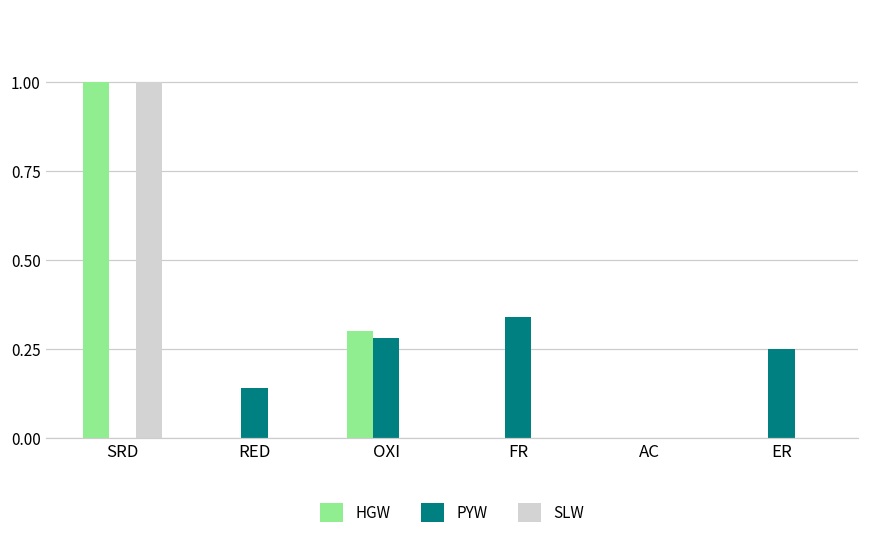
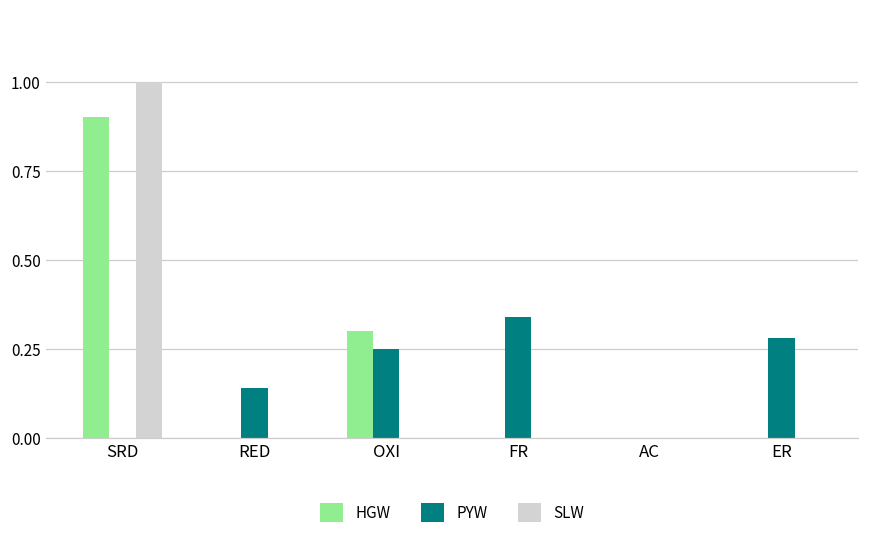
HGW, SRD: 1.0 -> 0.9
PYW, OXI: 0.28 -> 0.25
PYW, ER: 0.25 -> 0.28
